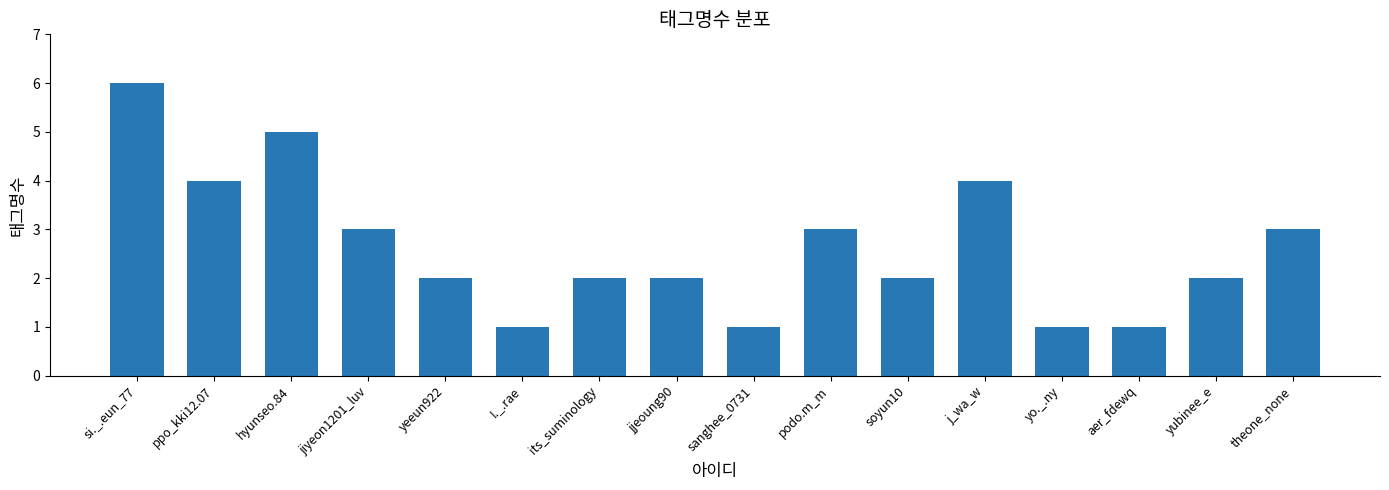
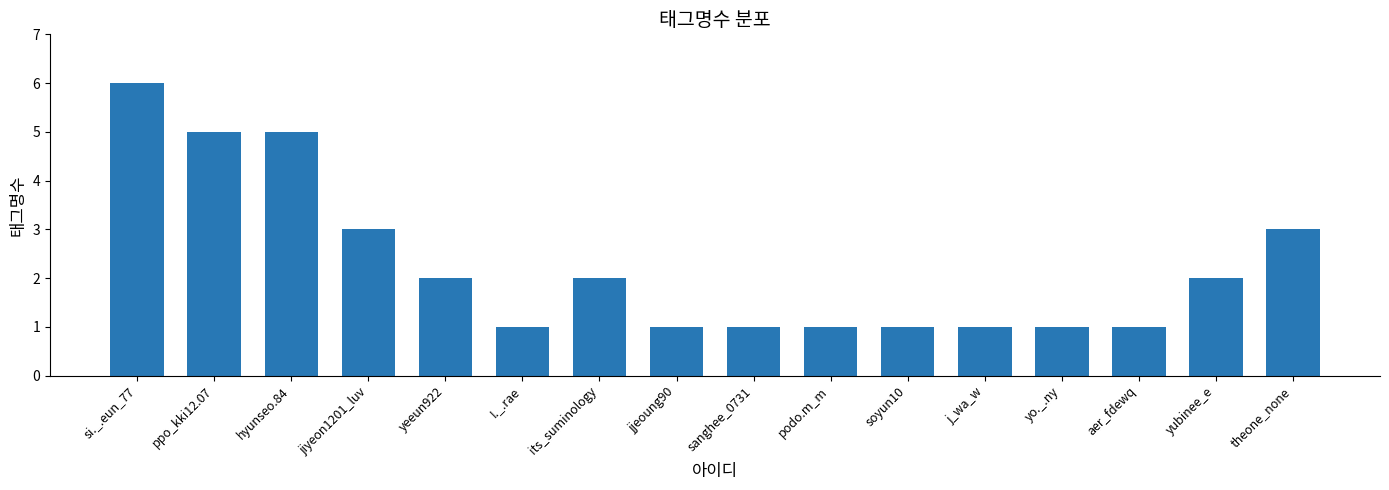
ppo_kki12.07: 4 -> 5
jjeoung90: 2 -> 1
podo.m_m: 3 -> 1
soyun10: 2 -> 1
j_wa_w: 4 -> 1
